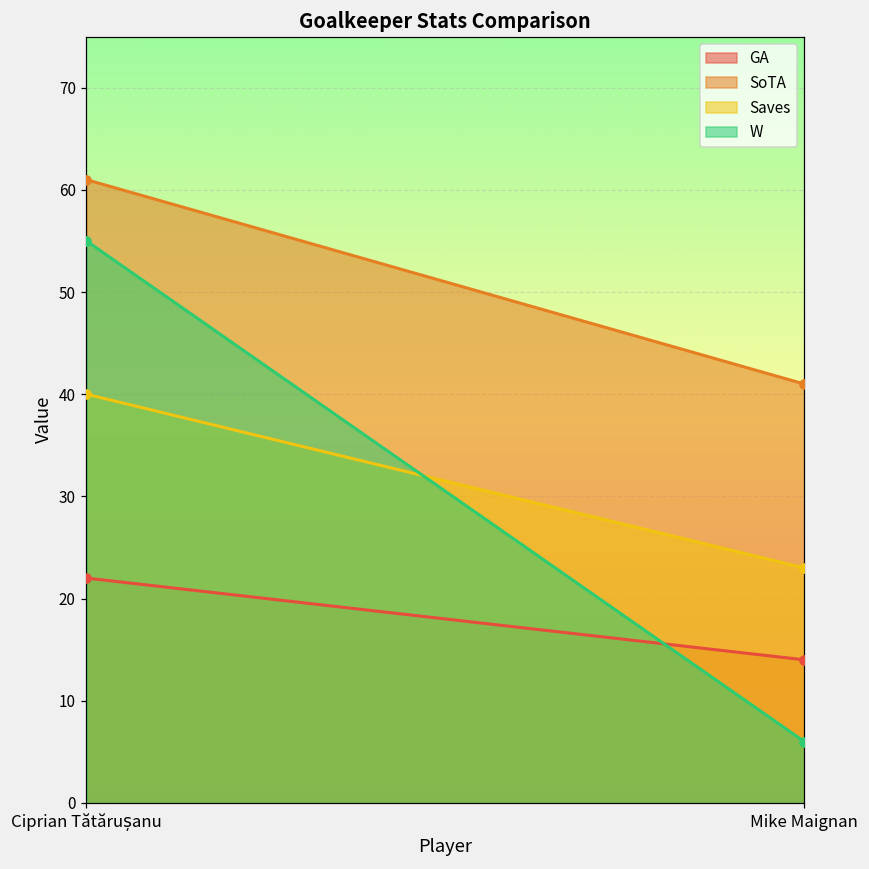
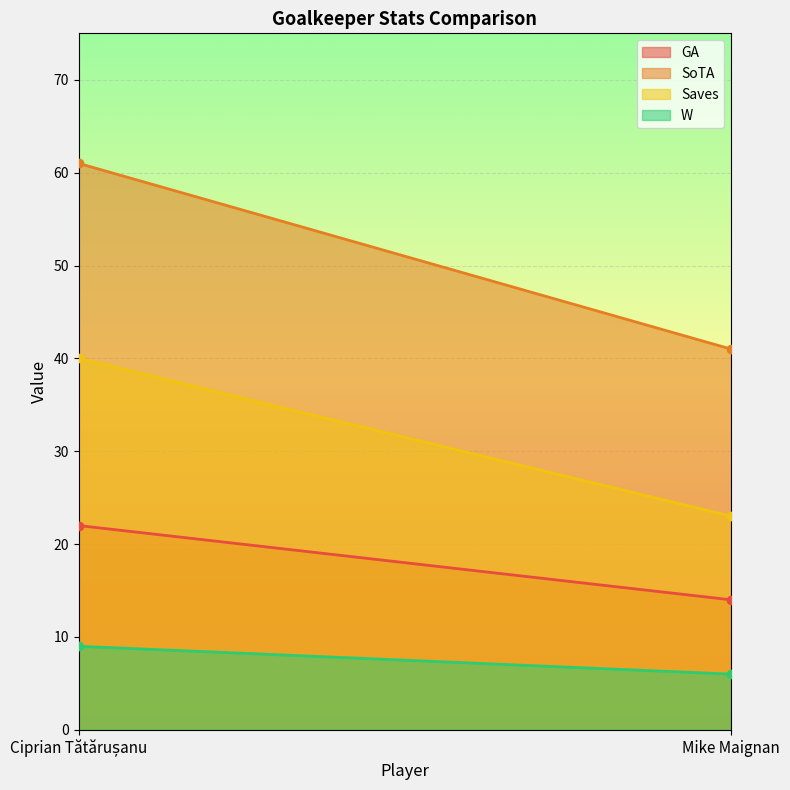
W, Ciprian Tătărușanu: 55 -> 9
